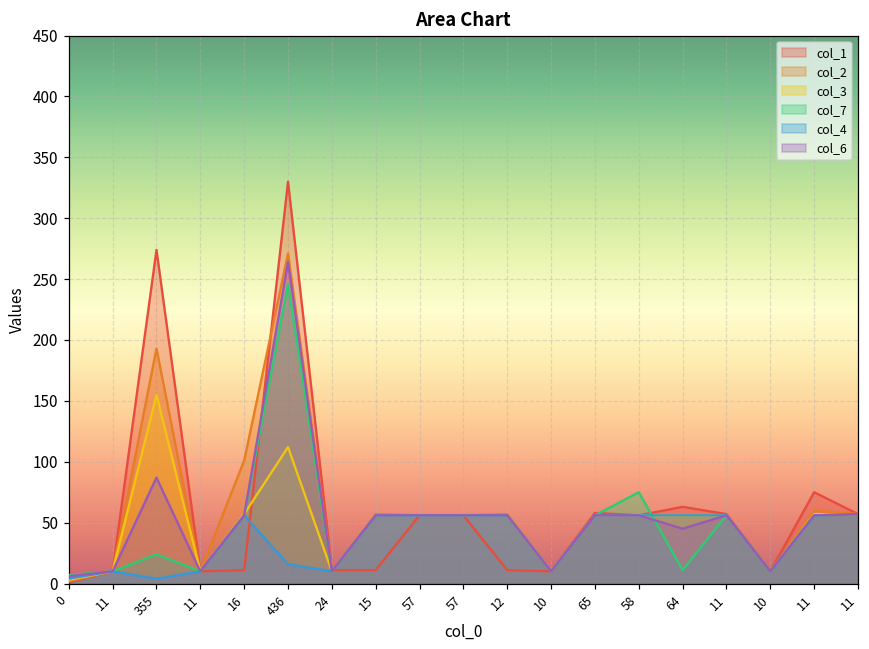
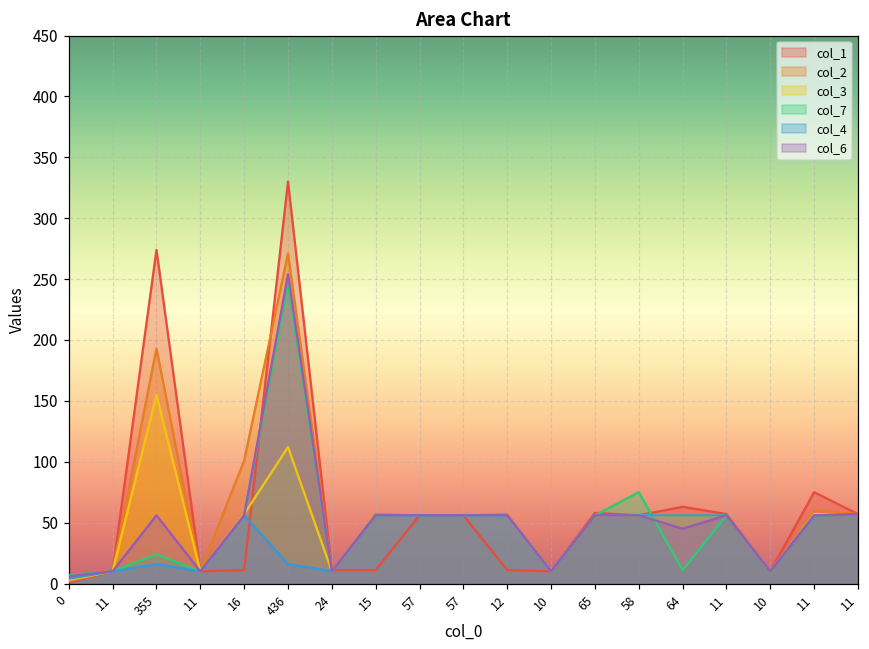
col_4, 355: 4 -> 16
col_6, 355: 87 -> 56
col_6, 436: 264 -> 254
